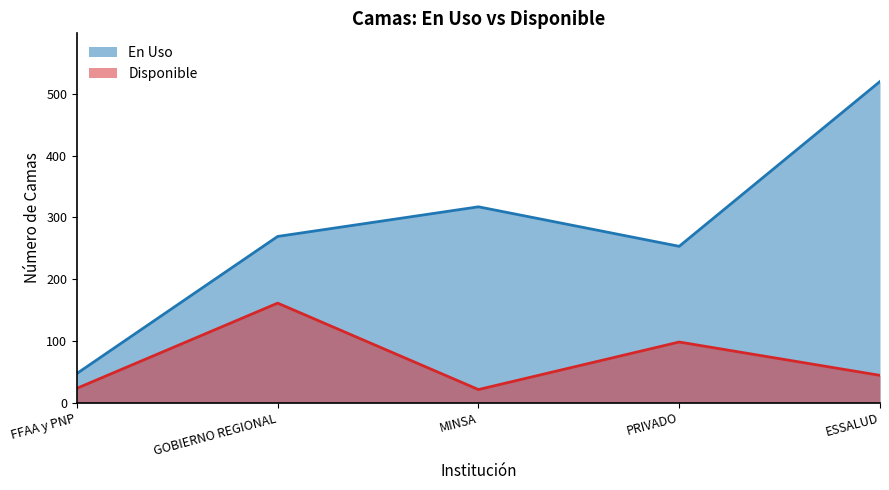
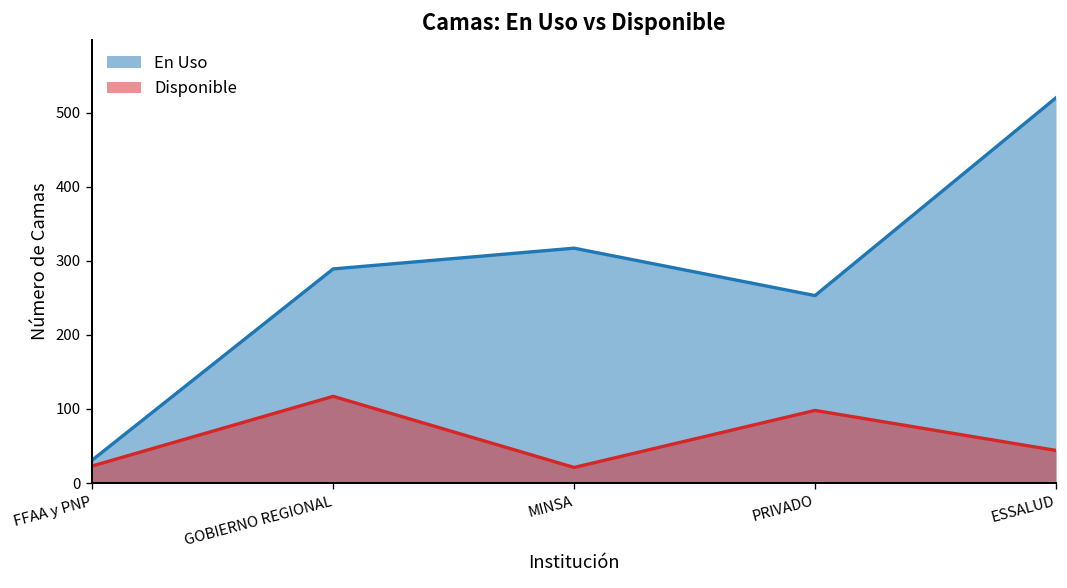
En Uso, FFAA y PNP: 50 -> 30
En Uso, GOBIERNO REGIONAL: 270 -> 290
Disponible, GOBIERNO REGIONAL: 160 -> 120
